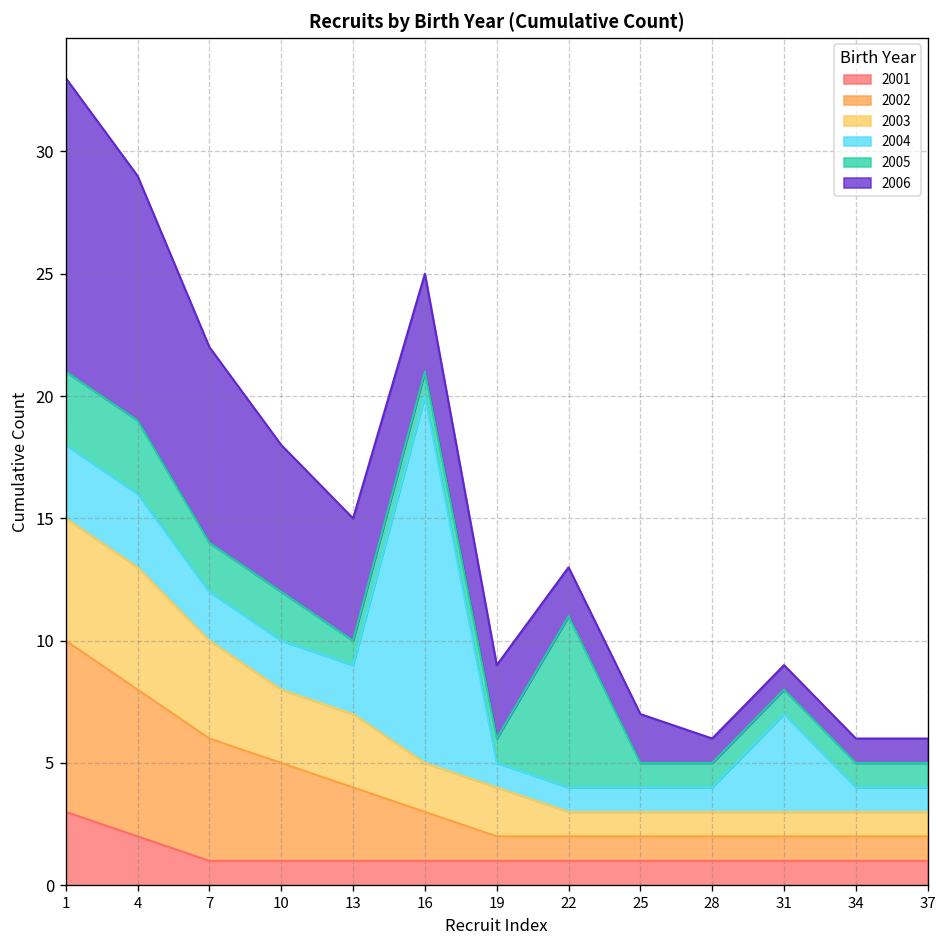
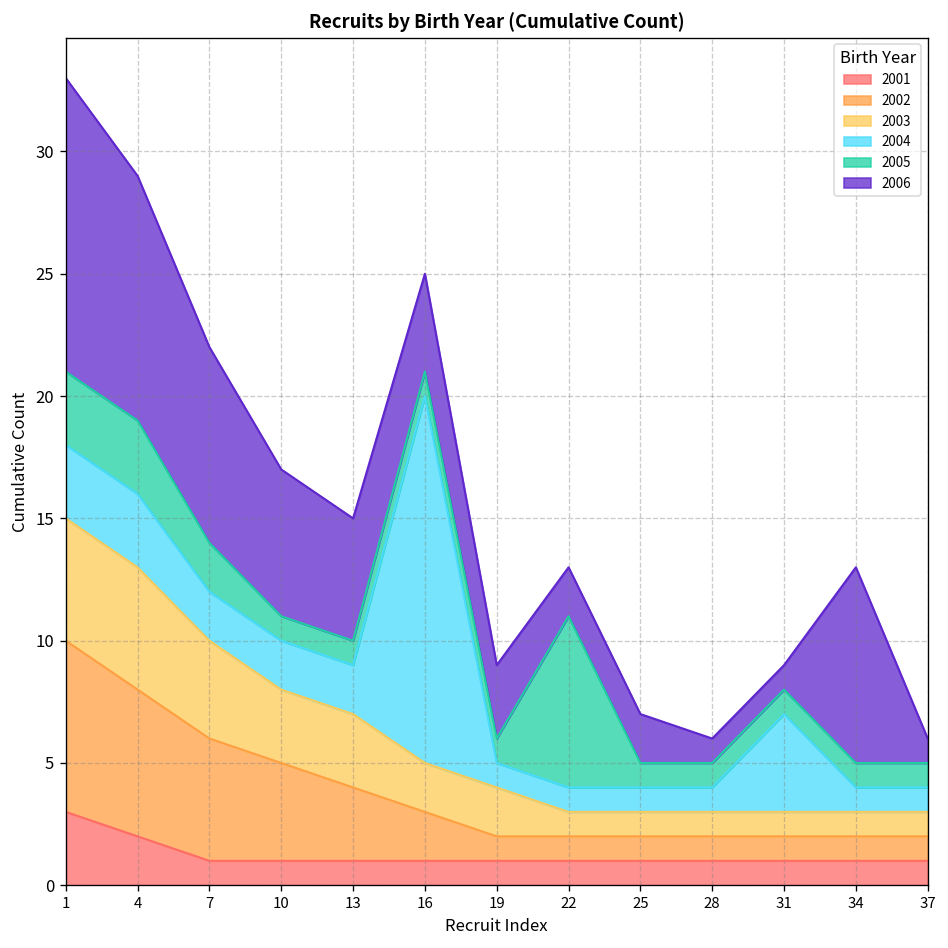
2005, 10: 2 -> 1
2006, 34: 1 -> 8
